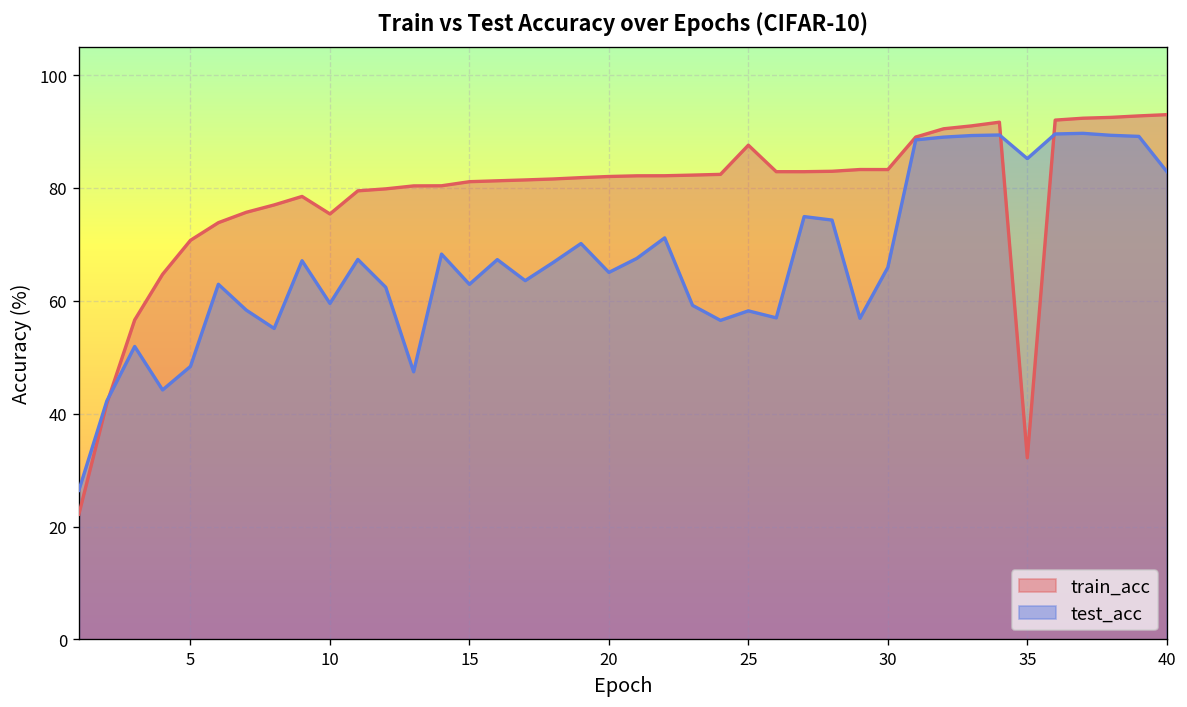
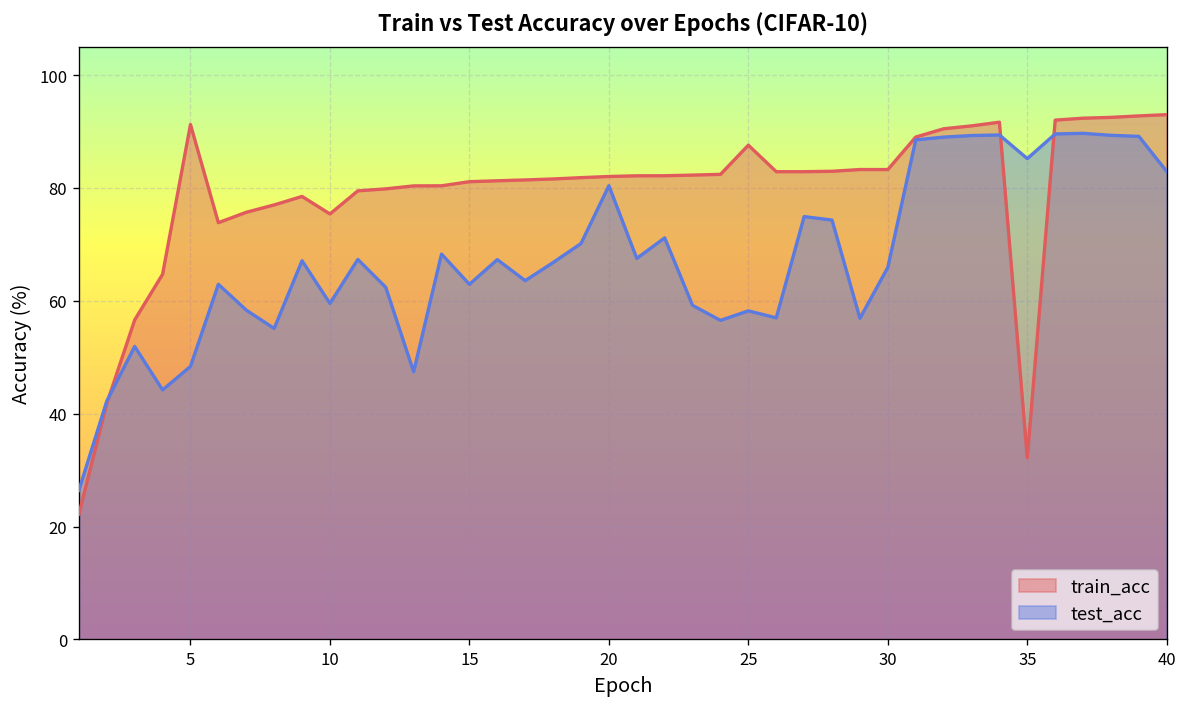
train_acc, 5: 71 -> 91
test_acc, 20: 65 -> 80
